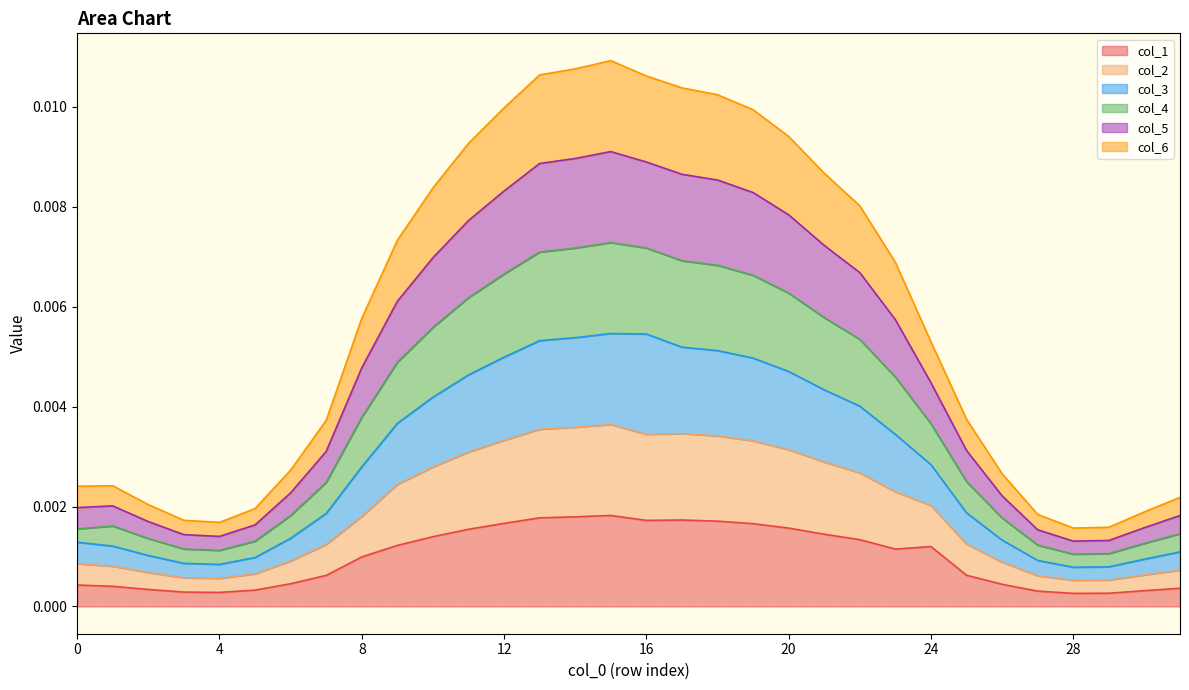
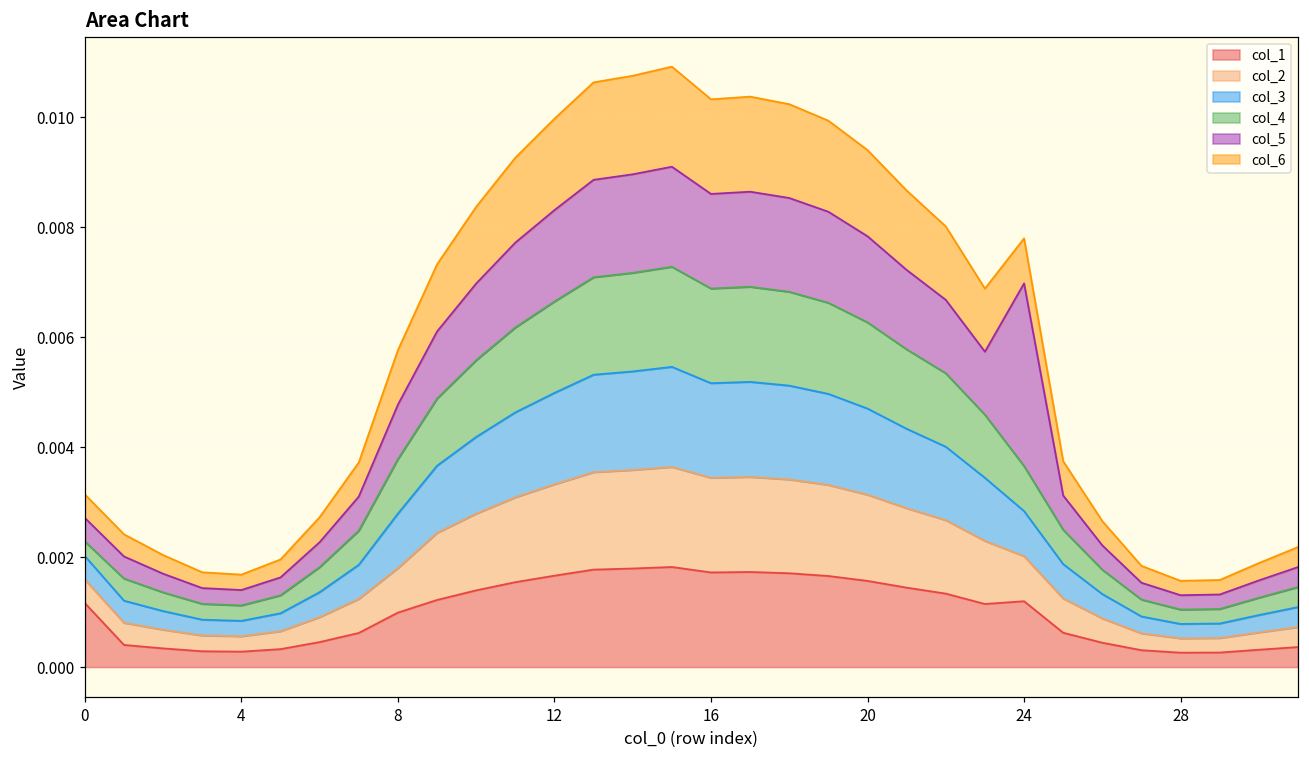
col_1, 0: 0.0004 -> 0.0012
col_3, 16: 0.0020 -> 0.0017
col_5, 24: 0.0008 -> 0.0033
